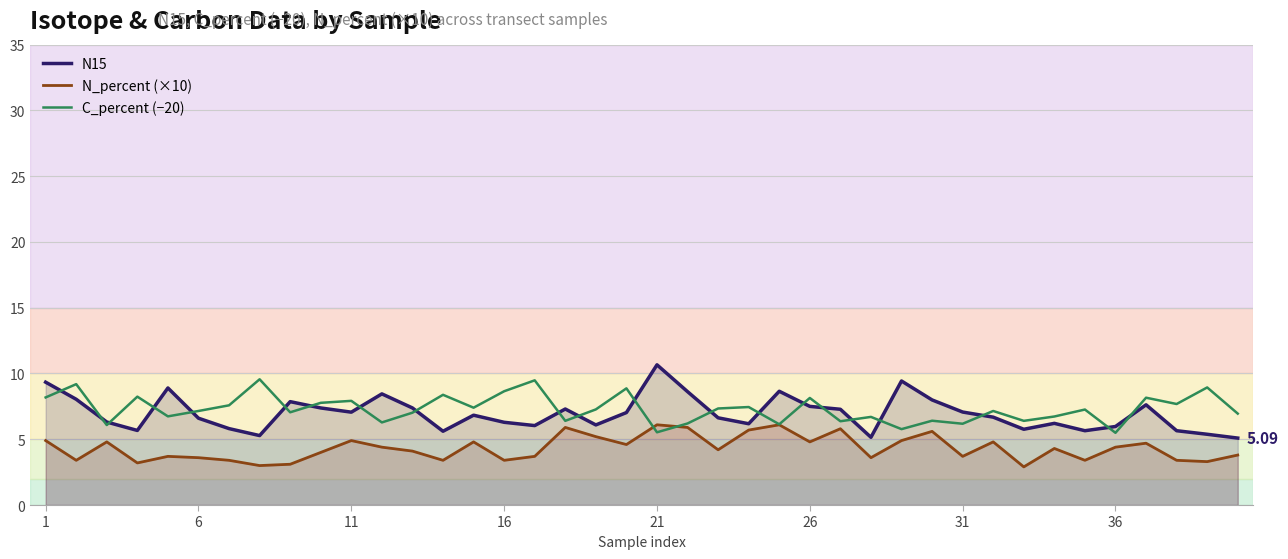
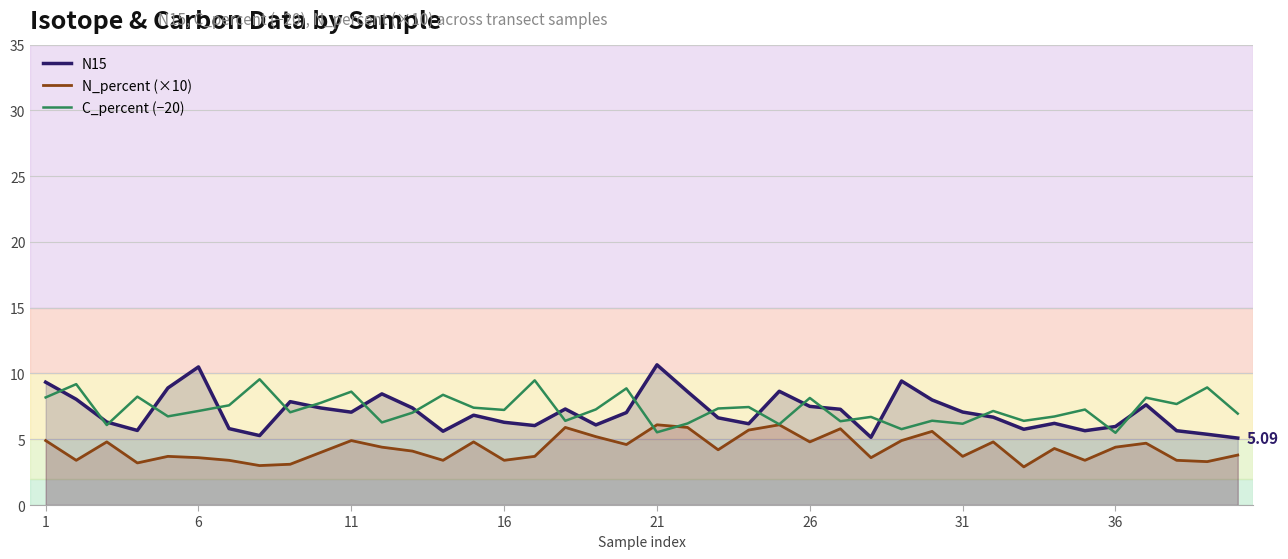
N15, 6: 6.6 -> 10.5
C_percent (−20), 11: 7.9 -> 8.6
C_percent (−20), 16: 8.6 -> 7.2
